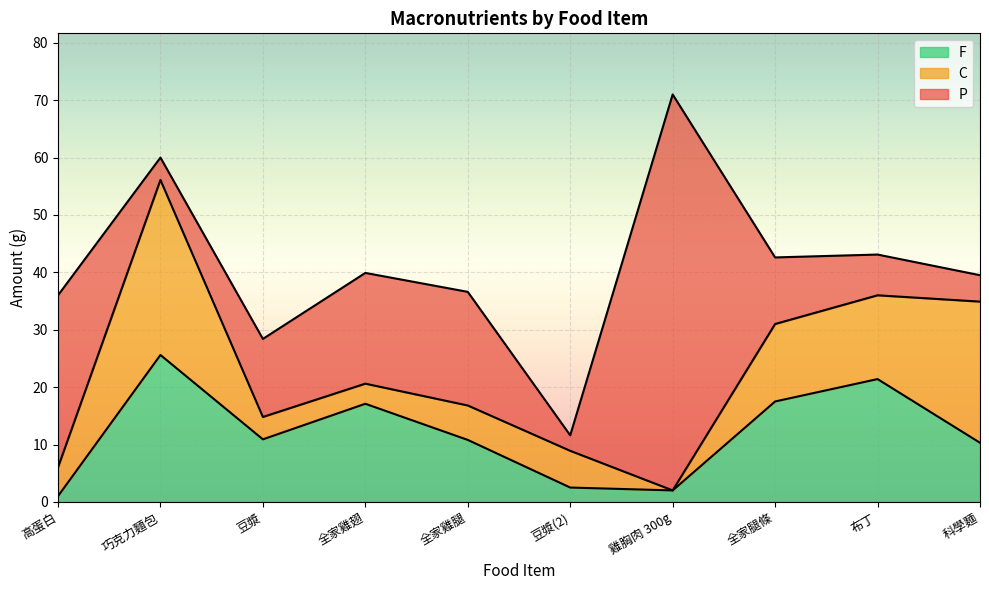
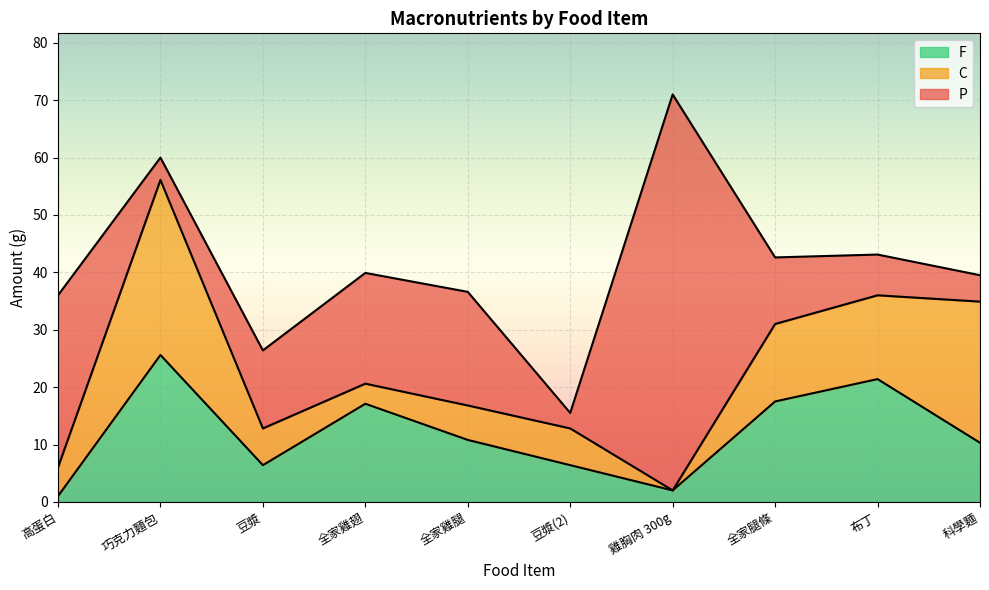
F, 豆漿: 11 -> 6
C, 豆漿: 4 -> 6
F, 豆漿(2): 3 -> 6
